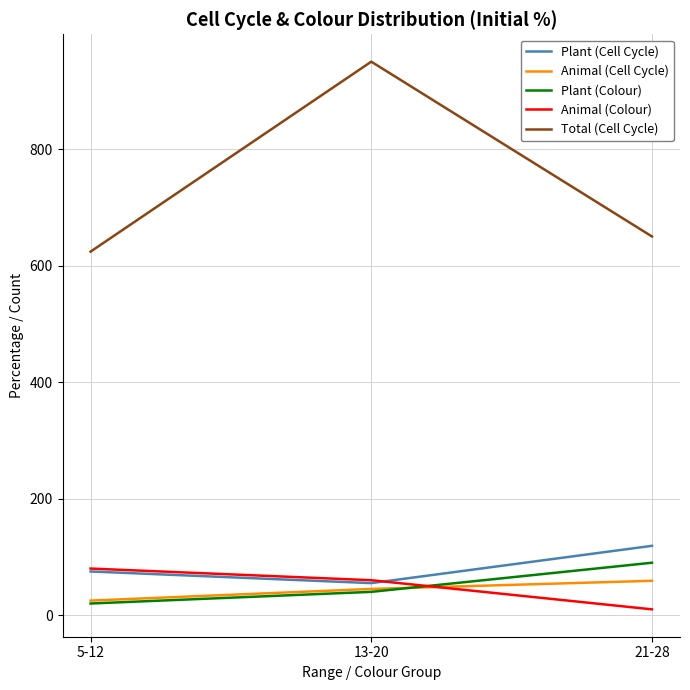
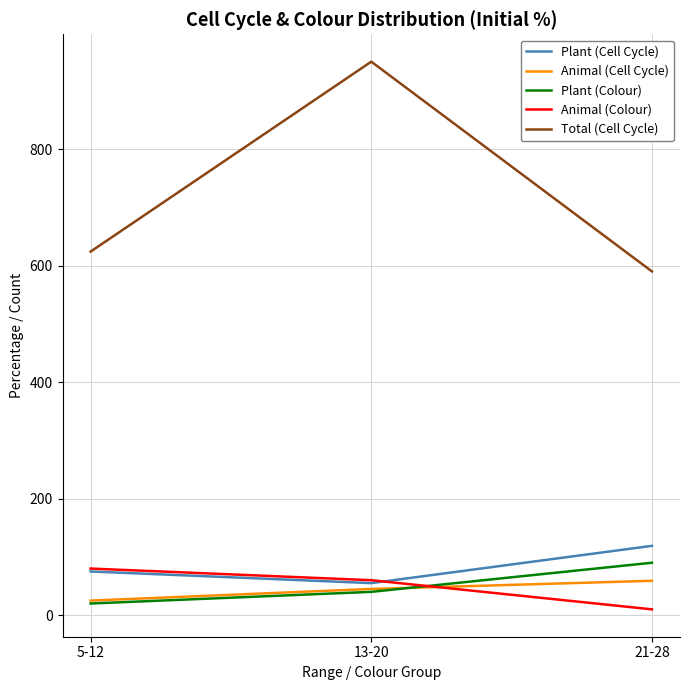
Total (Cell Cycle), 21-28: 650 -> 590
